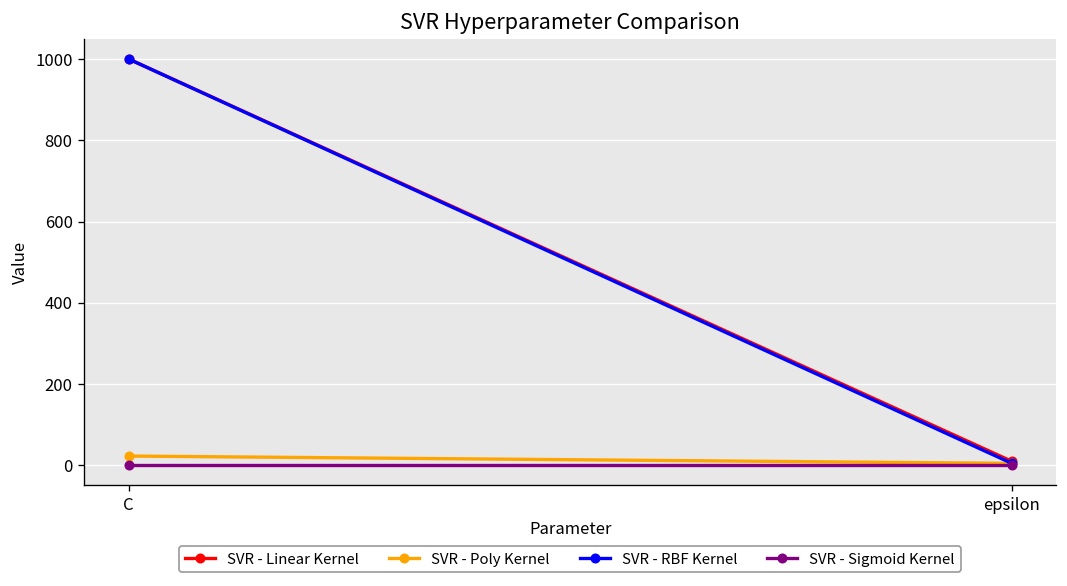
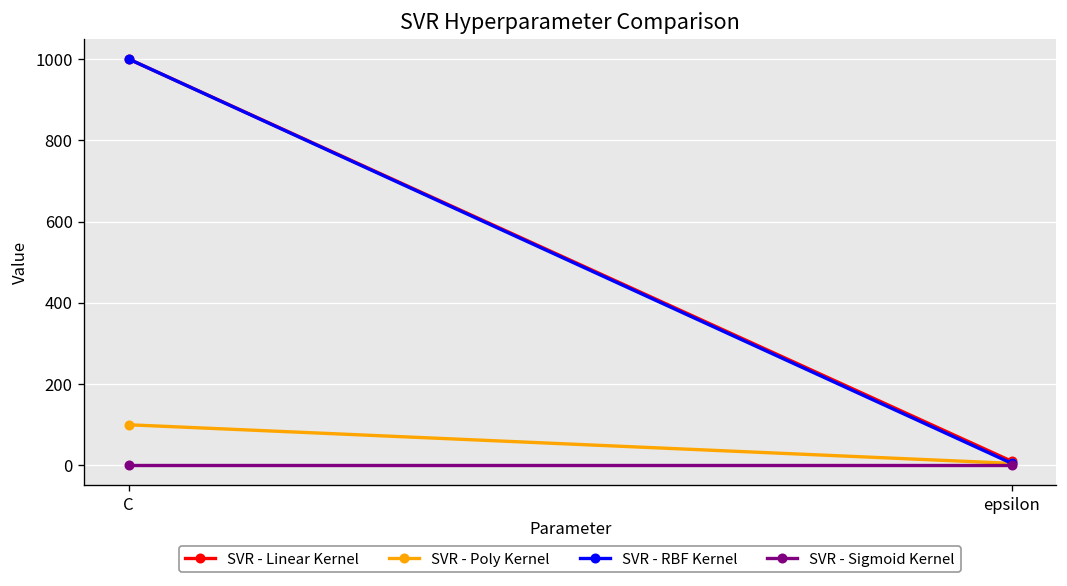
SVR - Poly Kernel, C: 20 -> 100
